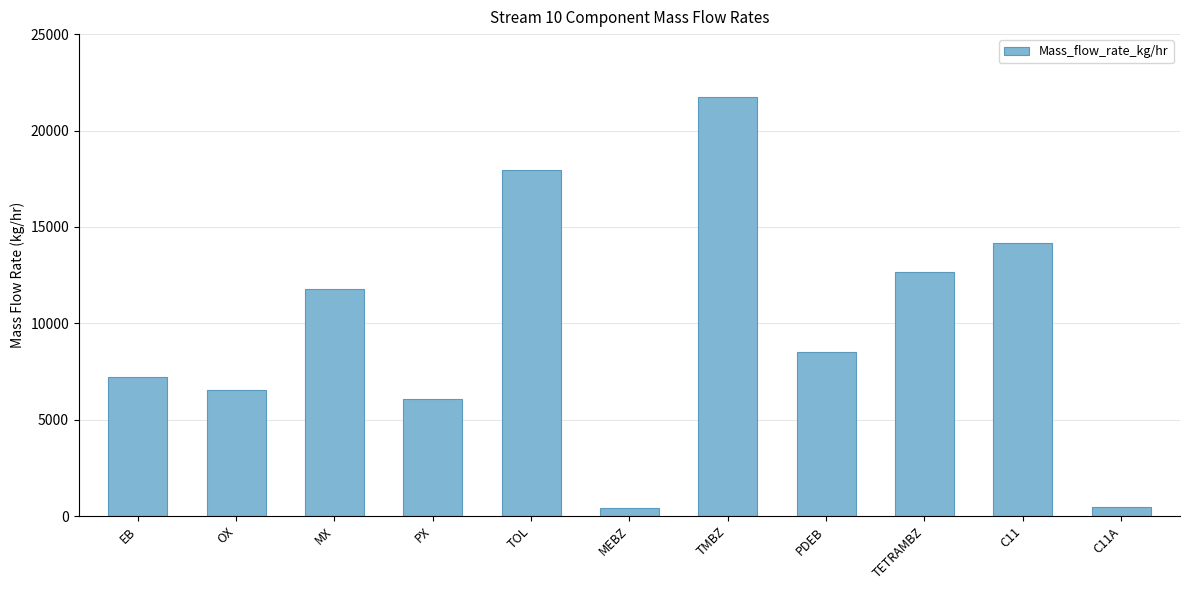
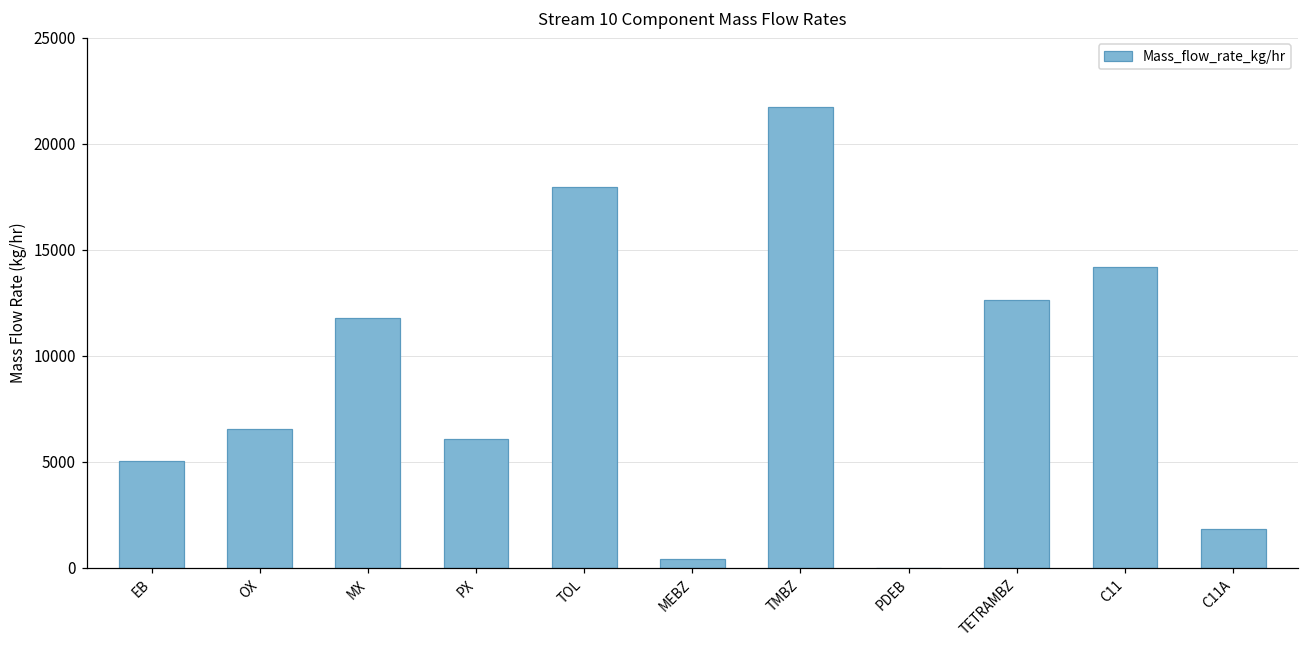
EB: 7200 -> 5000
PDEB: 8500 -> 0
C11A: 400 -> 1800
